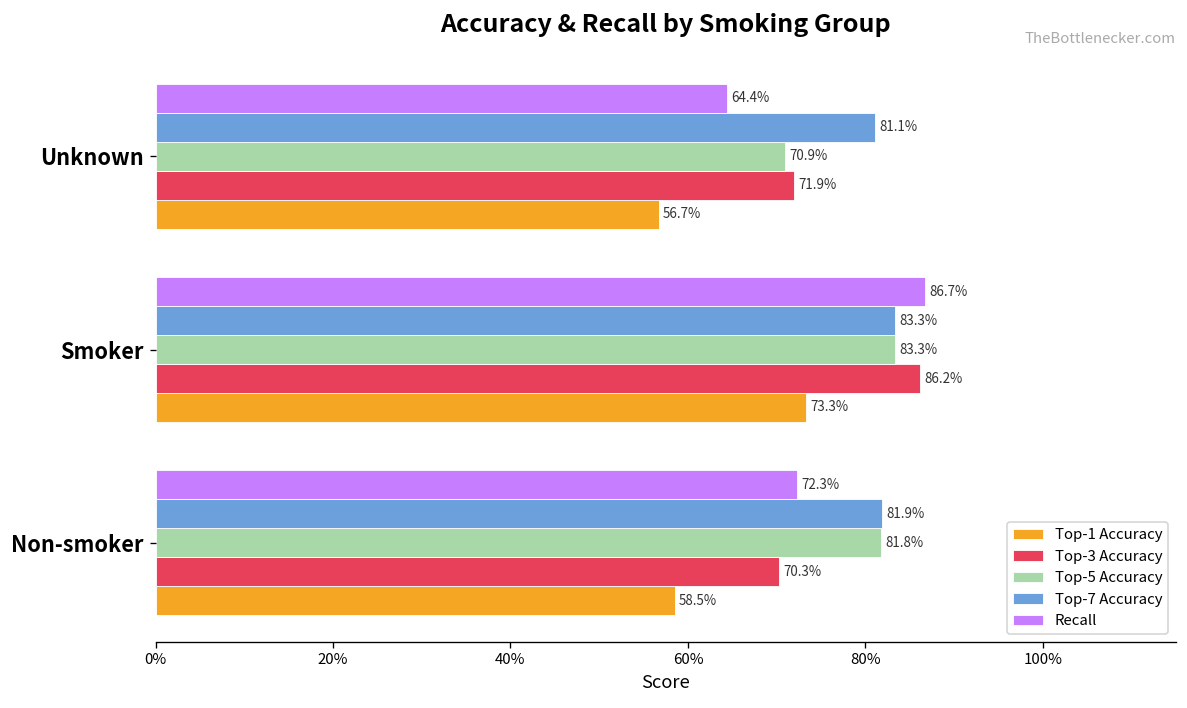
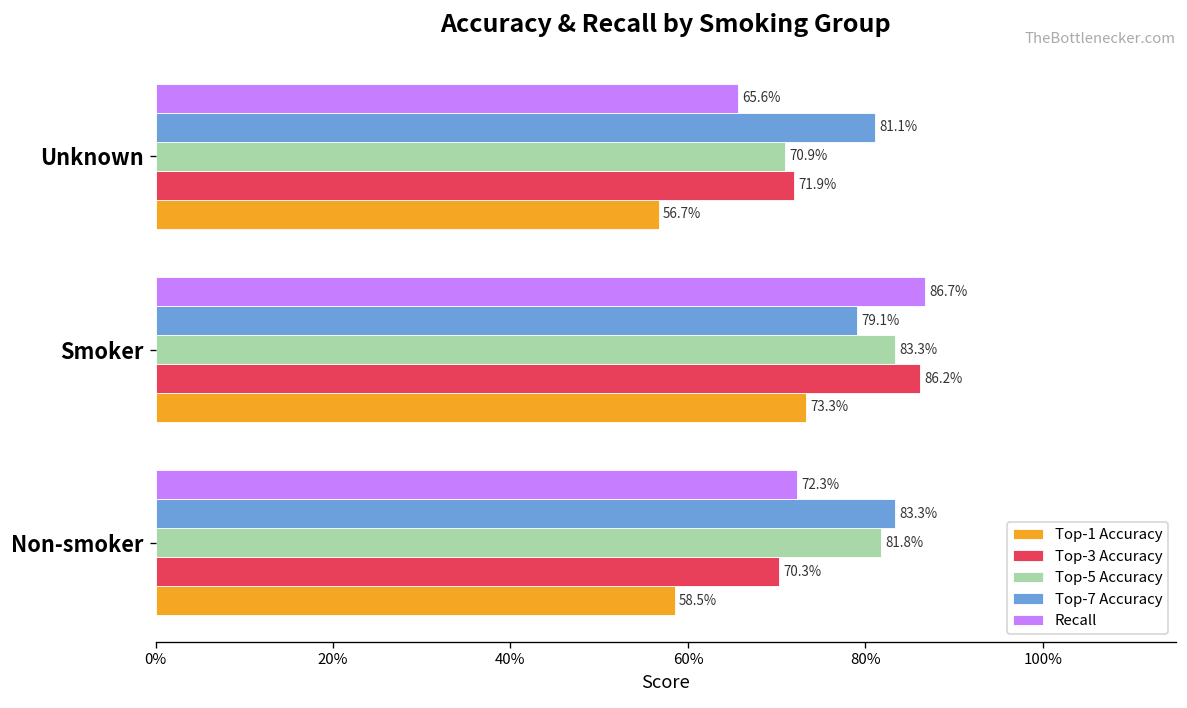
Recall, Unknown: 64.4% -> 65.6%
Top-7 Accuracy, Smoker: 83.3% -> 79.1%
Top-7 Accuracy, Non-smoker: 81.9% -> 83.3%
